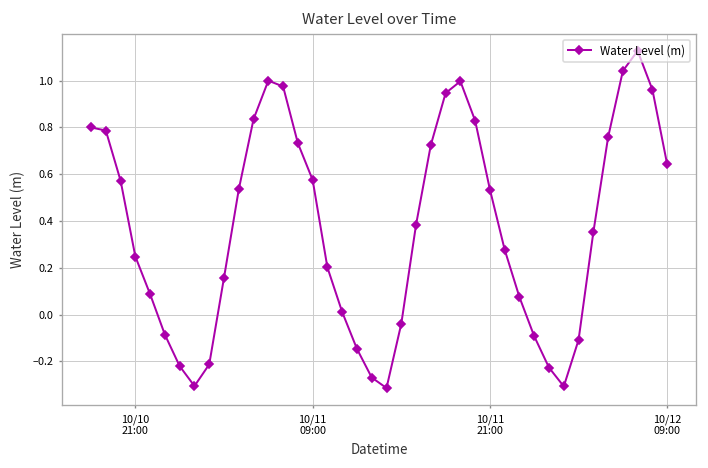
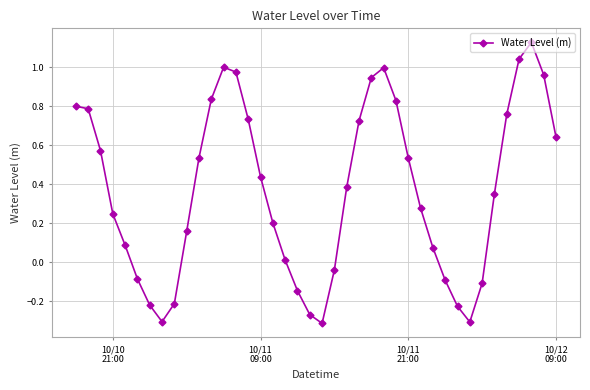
10/11 09:00: 0.58 -> 0.44
